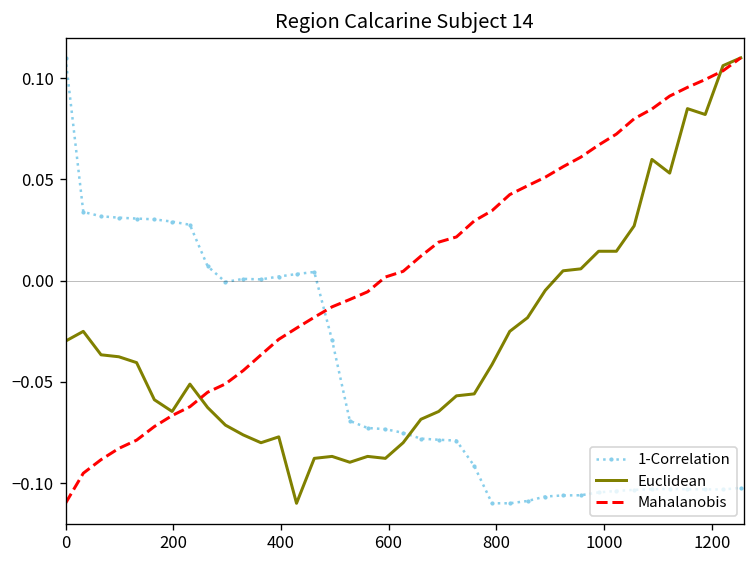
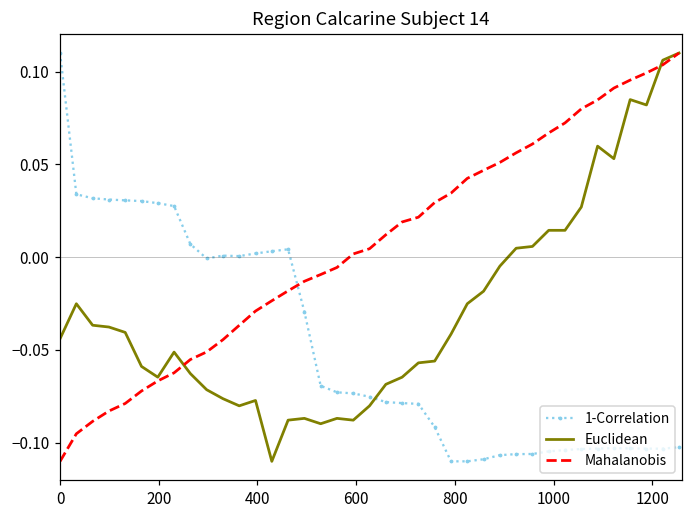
Euclidean, 0: -0.030 -> -0.044
